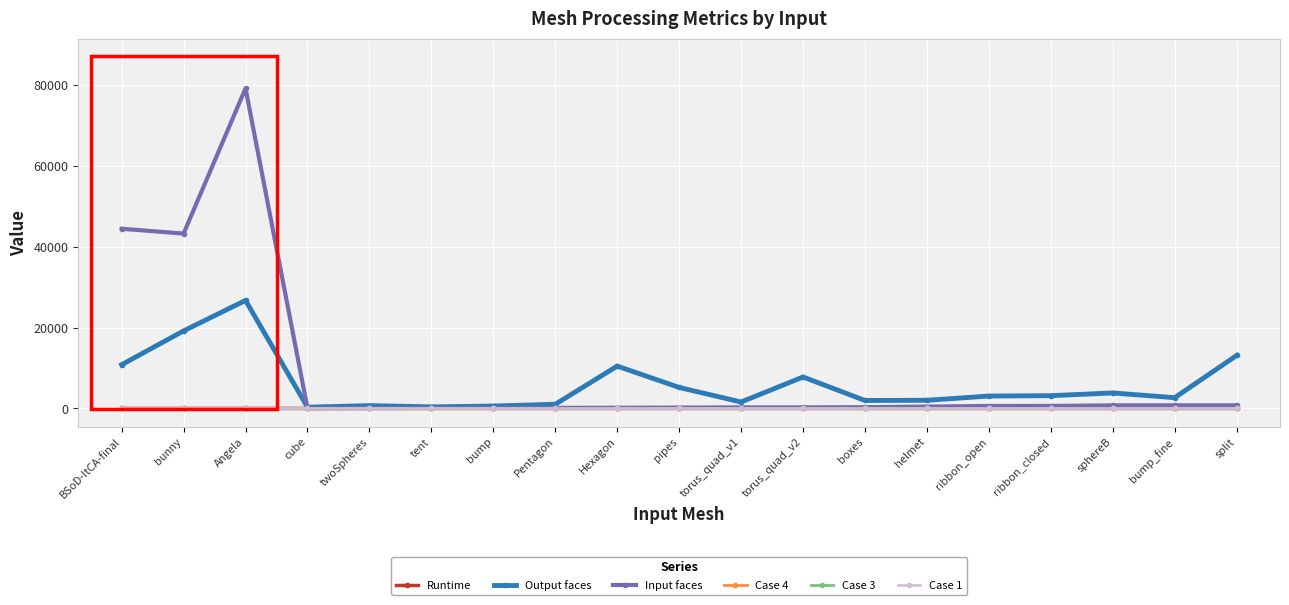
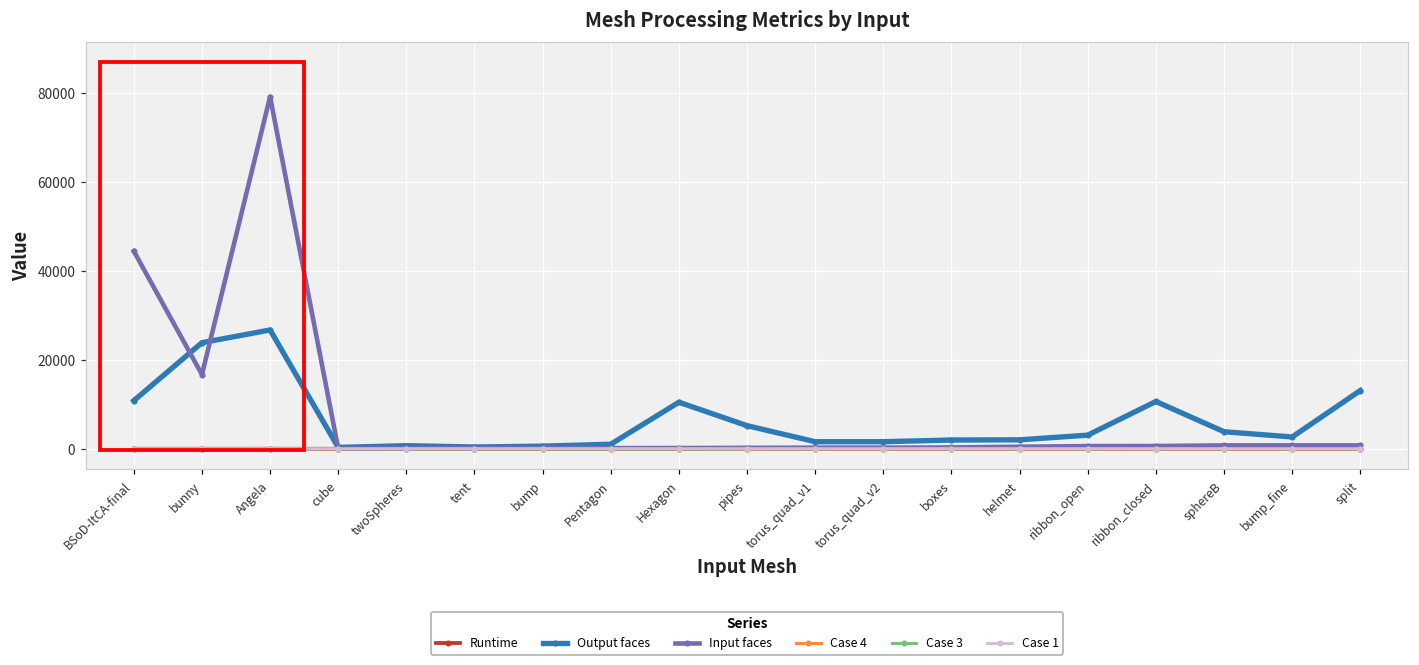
Output faces, bunny: 19000 -> 24000
Input faces, bunny: 43000 -> 17000
Output faces, torus_quad_v2: 8000 -> 2000
Output faces, ribbon_closed: 3000 -> 11000
